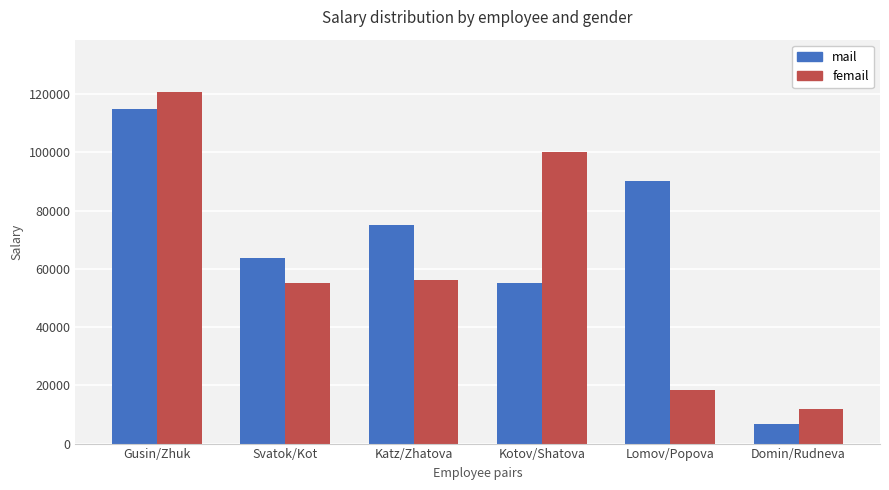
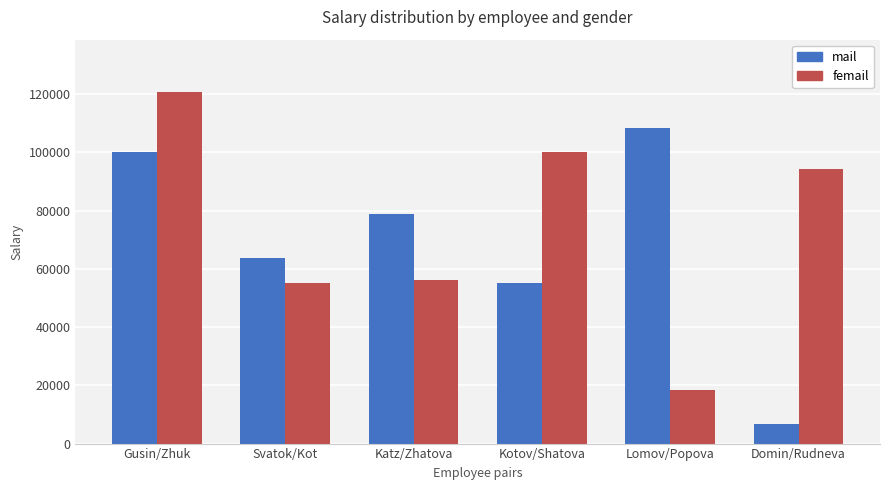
mail, Gusin/Zhuk: 115000 -> 100000
mail, Katz/Zhatova: 75000 -> 79000
mail, Lomov/Popova: 90000 -> 108000
femail, Domin/Rudneva: 12000 -> 94000
